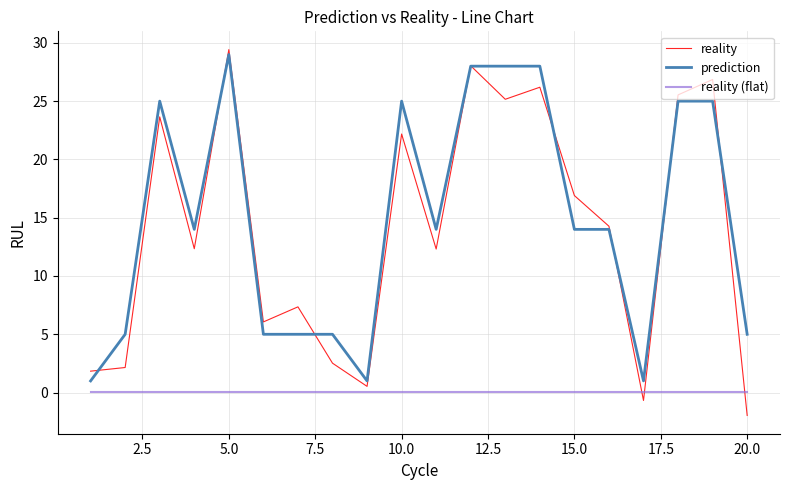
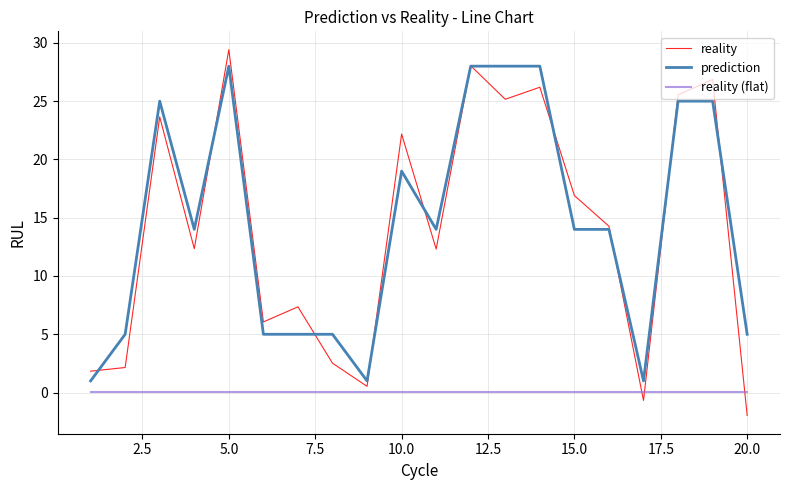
prediction, 5.0: 29 -> 28
prediction, 10.0: 25 -> 19
